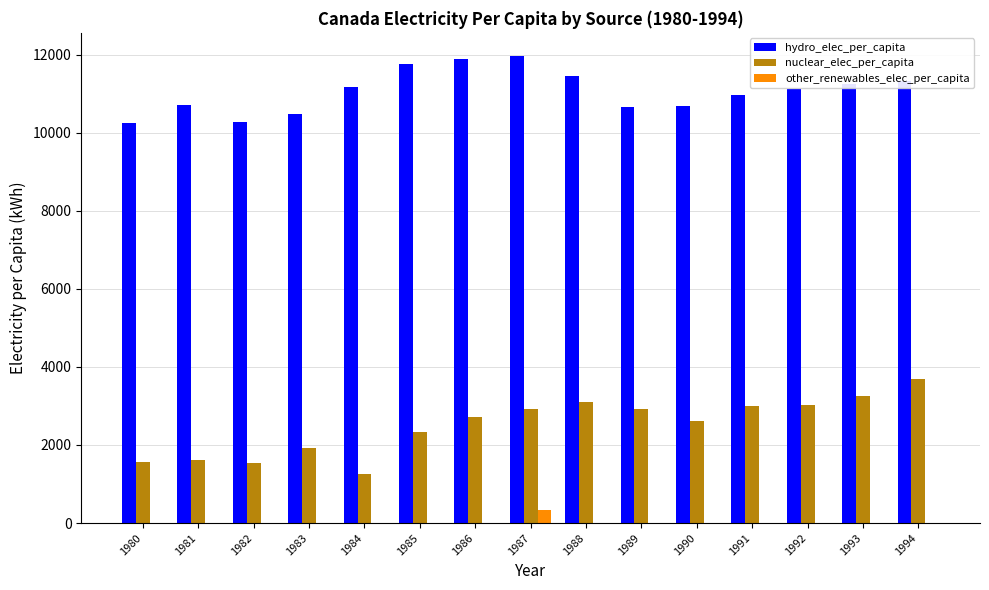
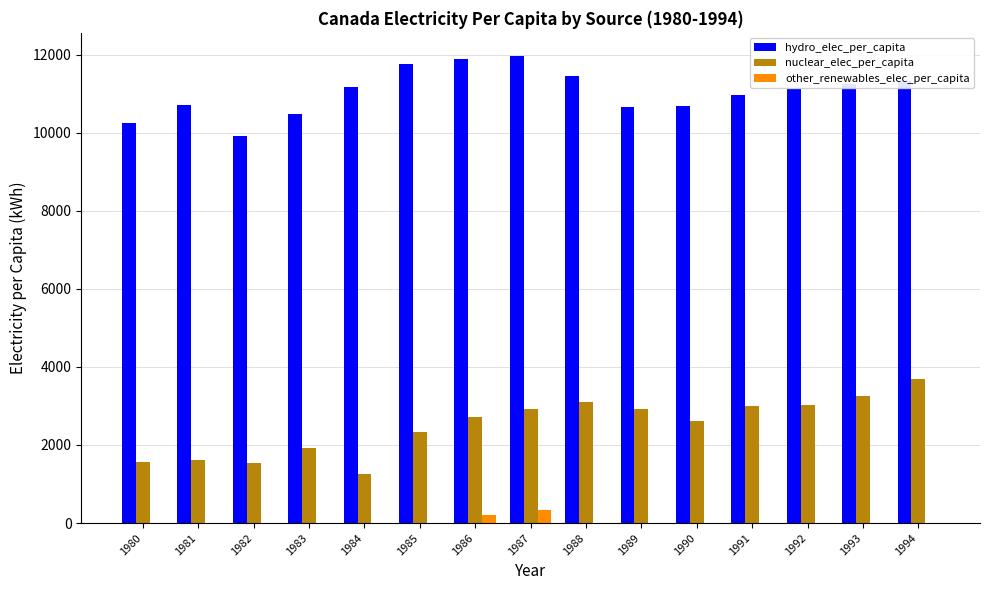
hydro_elec_per_capita, 1982: 10300 -> 9900
other_renewables_elec_per_capita, 1986: 0 -> 200
